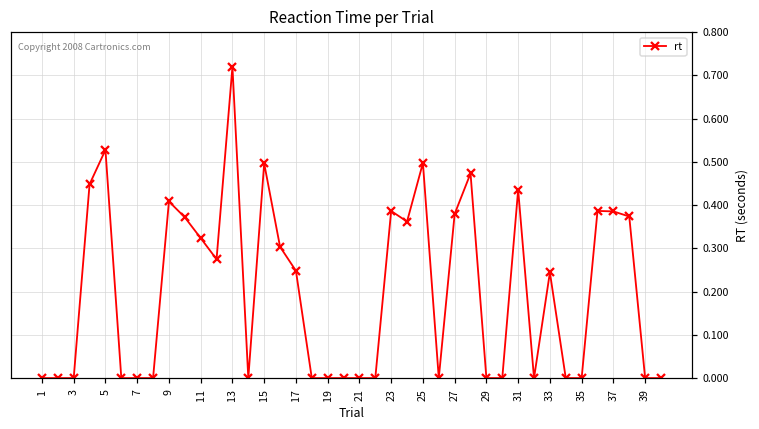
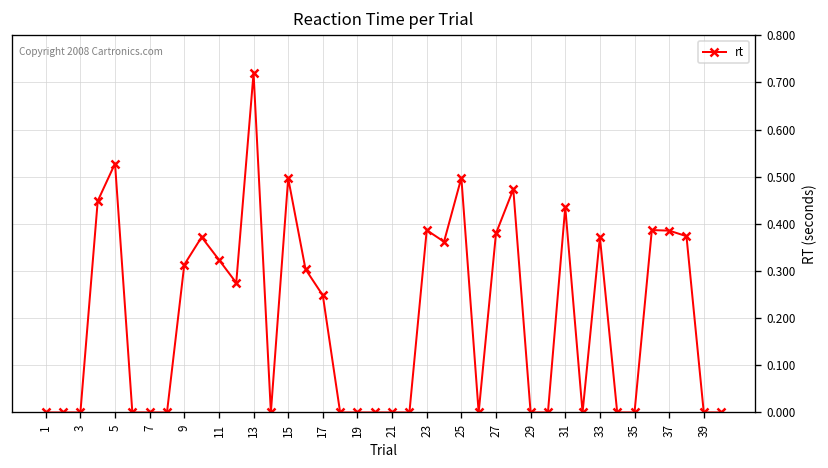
9: 0.41 -> 0.31
33: 0.24 -> 0.37
